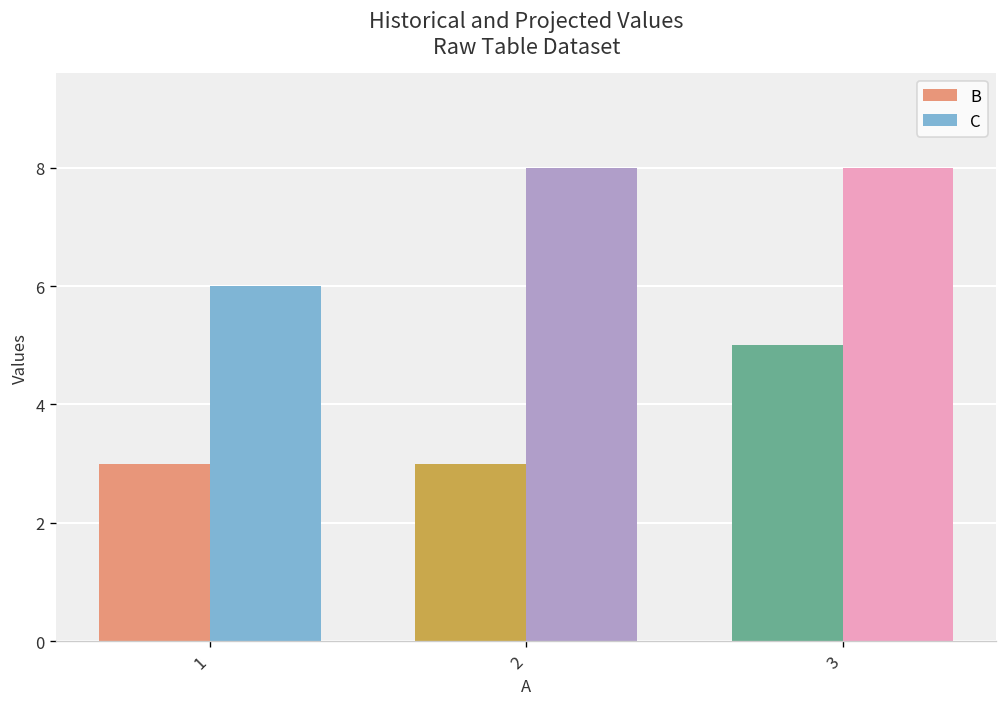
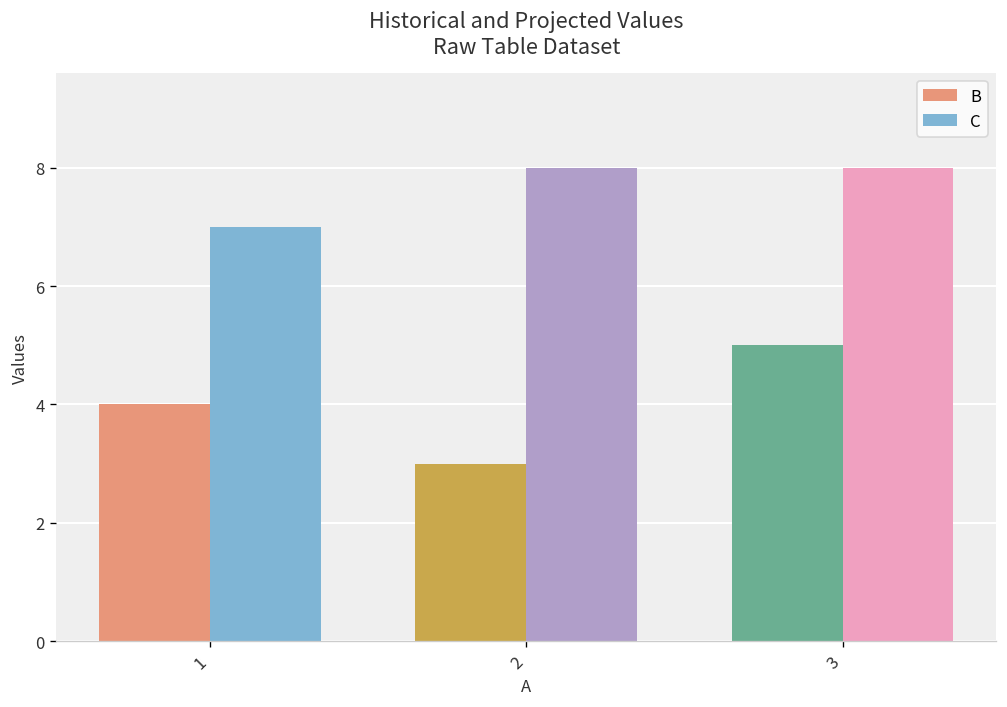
B, 1: 3 -> 4
C, 1: 6 -> 7
